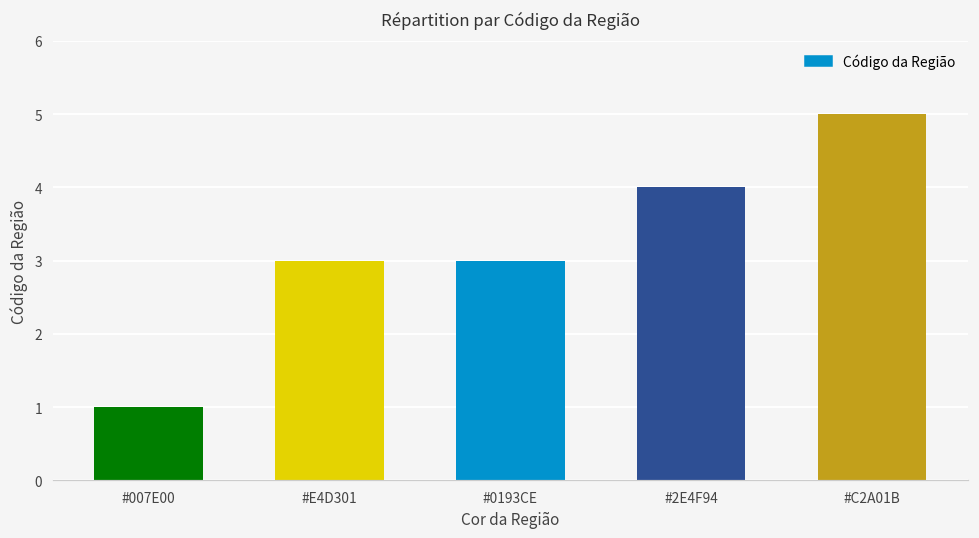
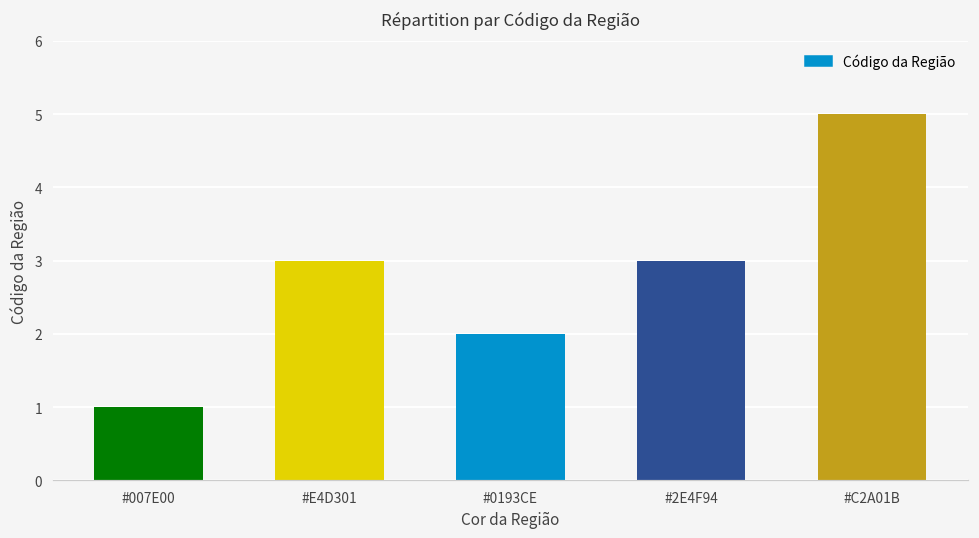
#0193CE: 3 -> 2
#2E4F94: 4 -> 3
